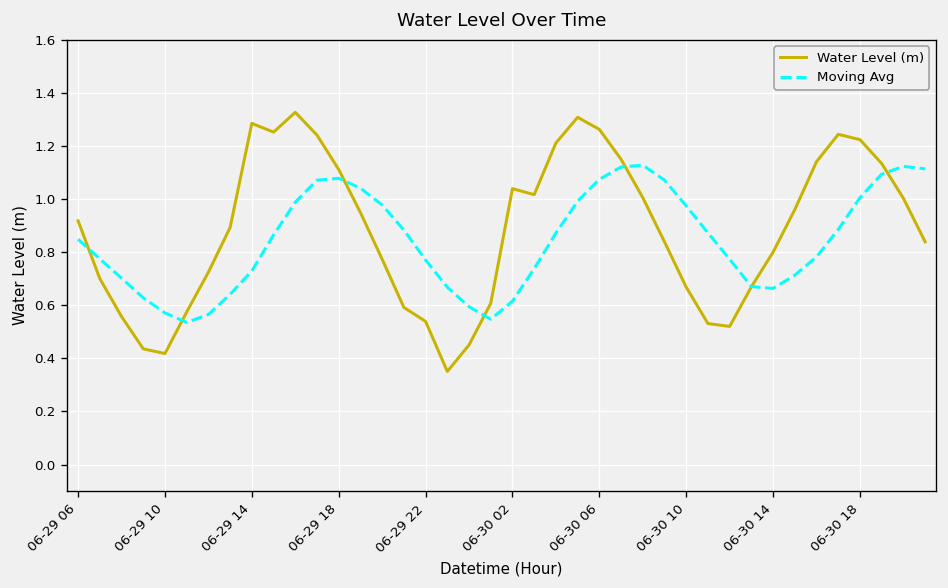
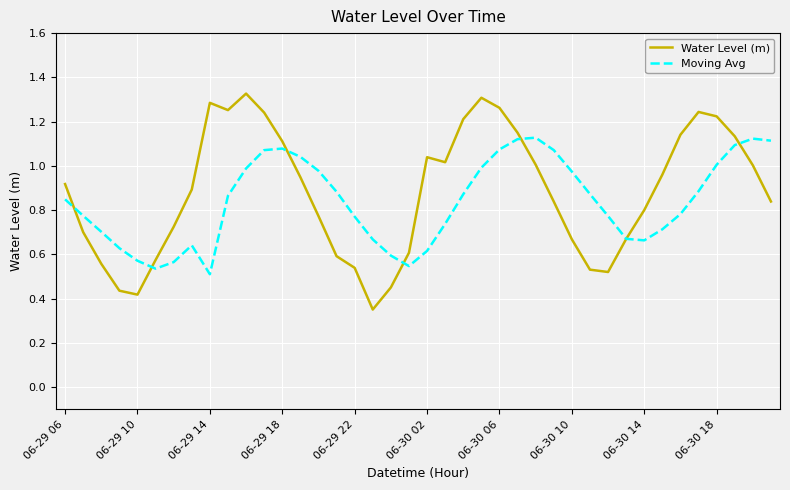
Moving Avg, 06-29 14: 0.73 -> 0.51
